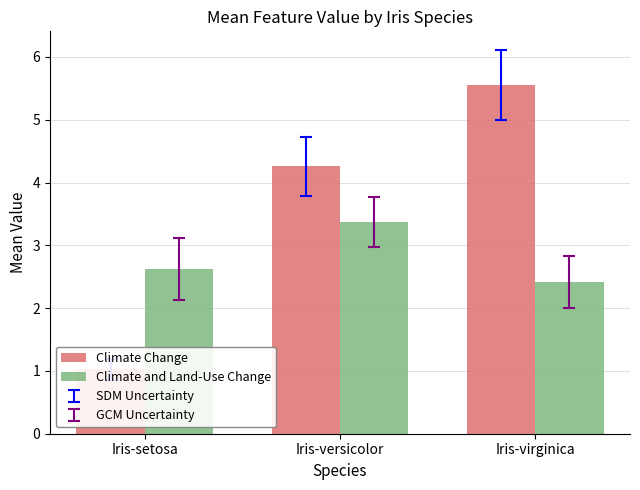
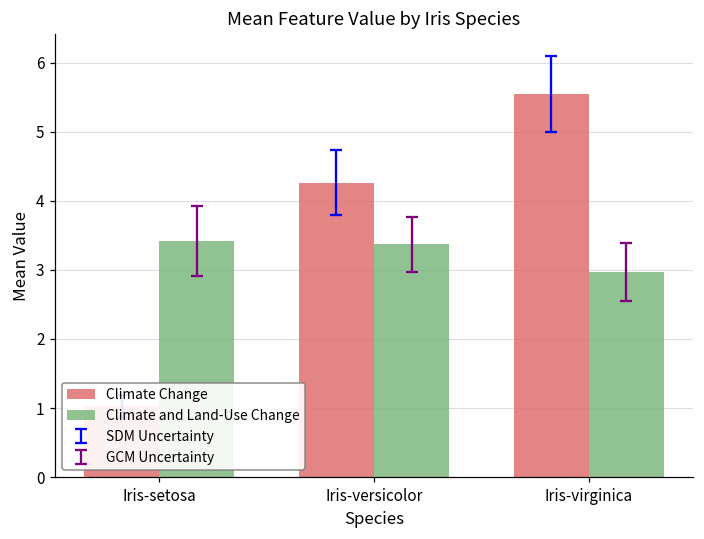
Climate and Land-Use Change, Iris-setosa: 2.6 -> 3.4
Climate and Land-Use Change, Iris-virginica: 2.4 -> 3.0
